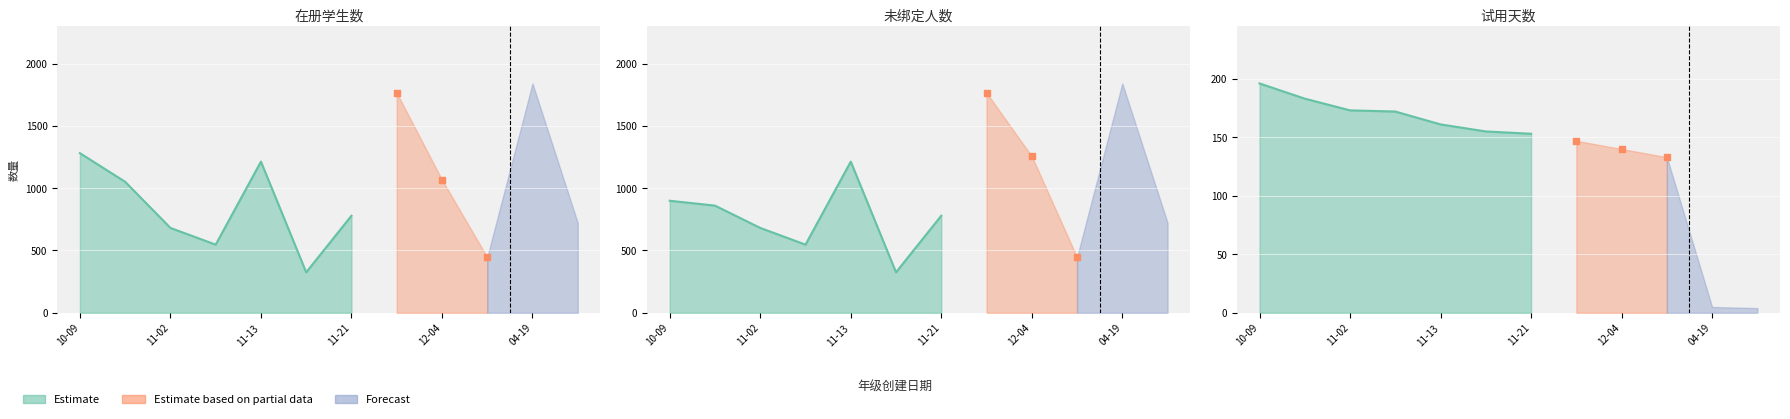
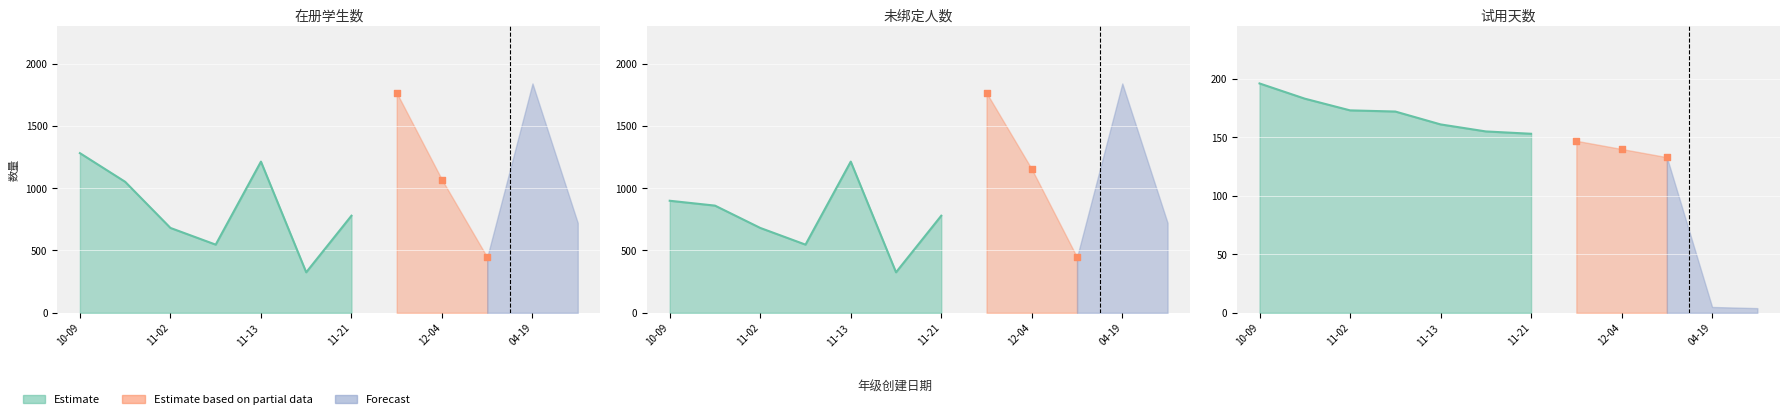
未绑定人数, Estimate based on partial data, 12-04: 1260 -> 1150
